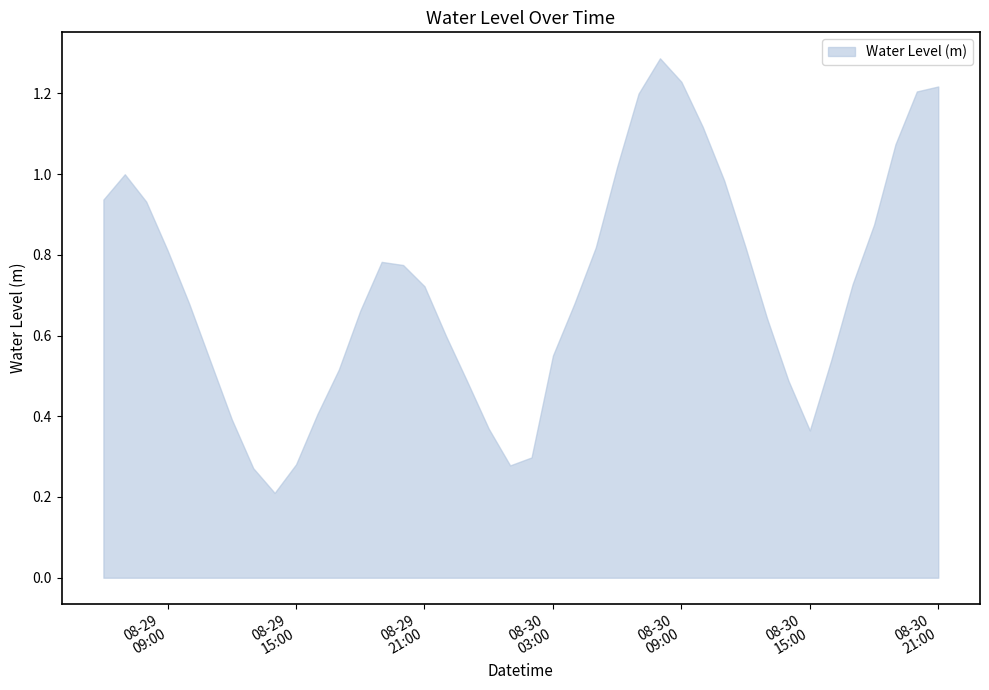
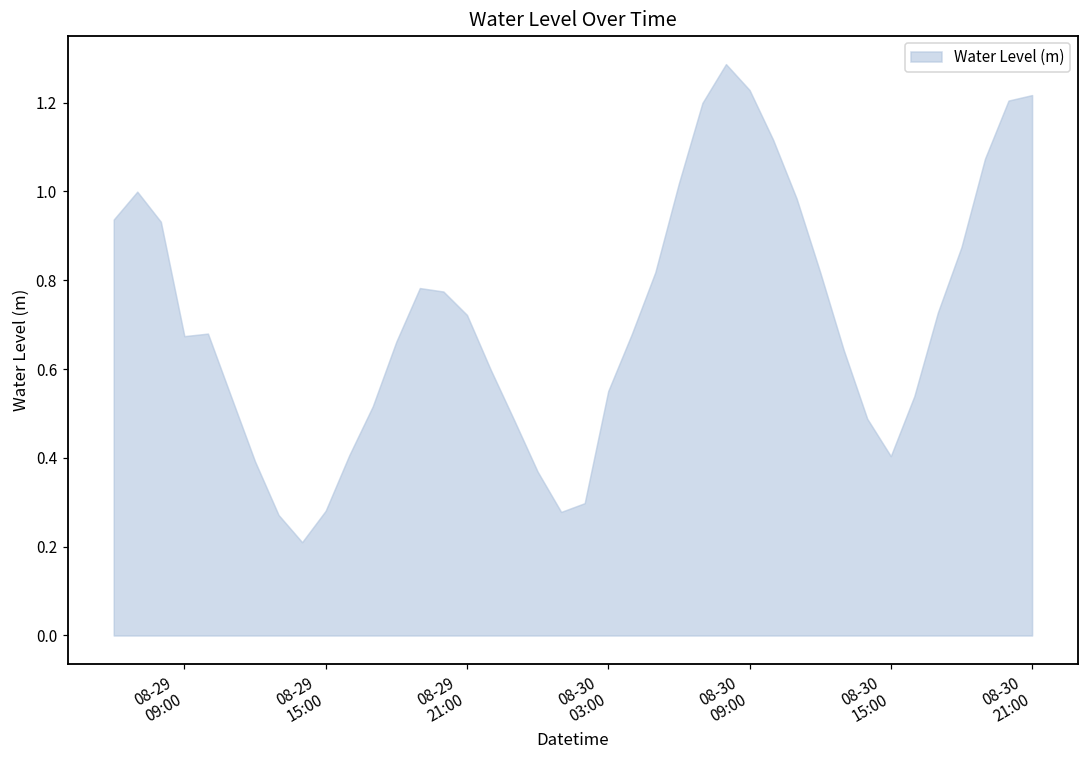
08-29 09:00: 0.81 -> 0.67
08-30 15:00: 0.36 -> 0.40
